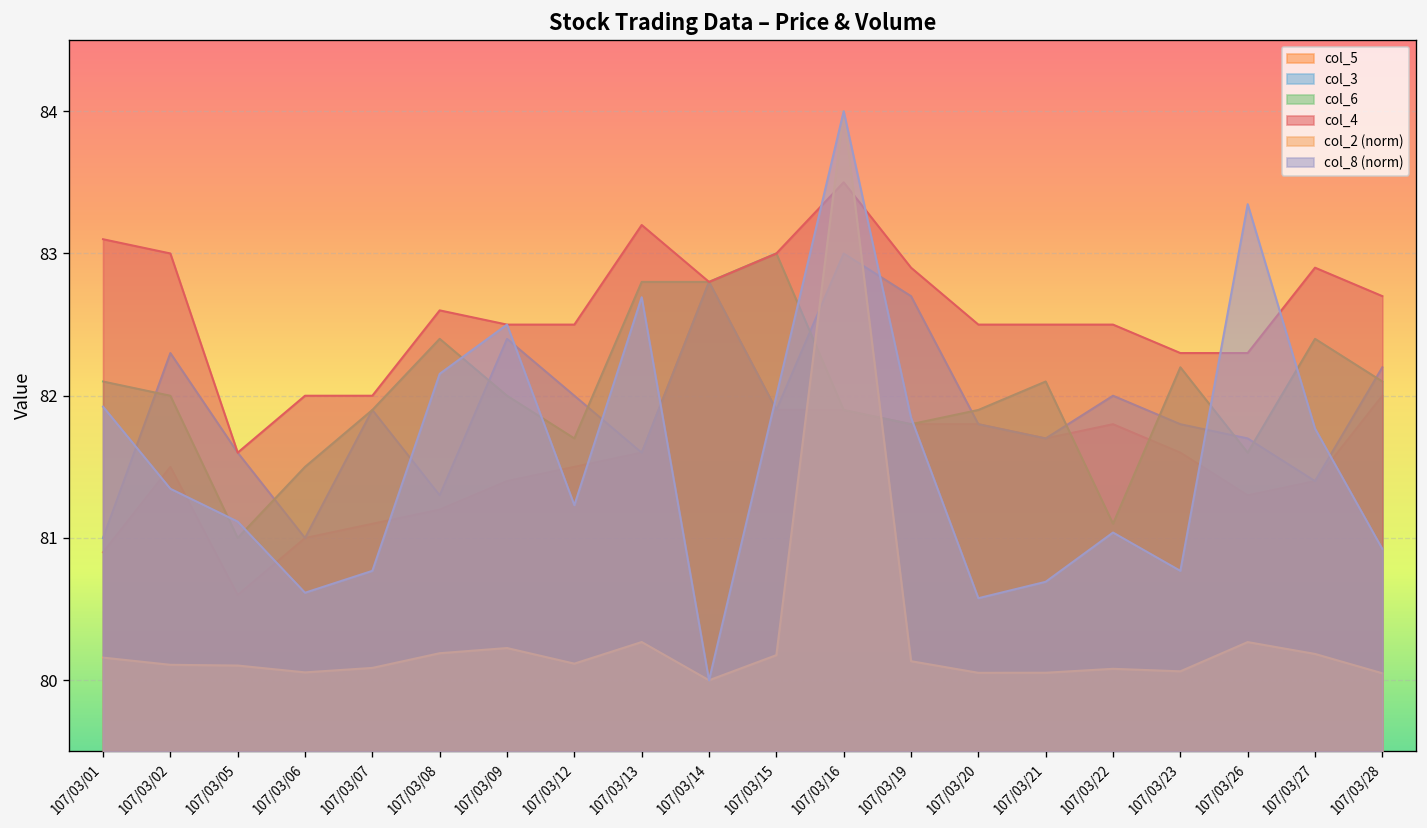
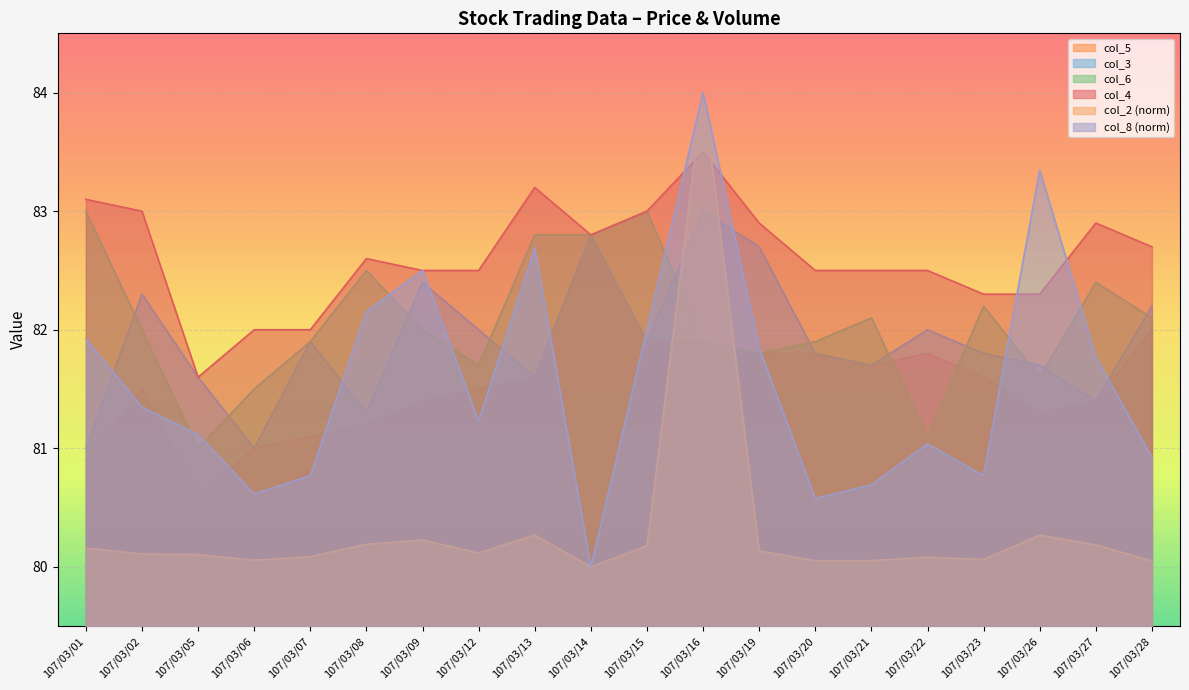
col_6, 107/03/01: 82.1 -> 83.0
col_6, 107/03/08: 82.4 -> 82.5
